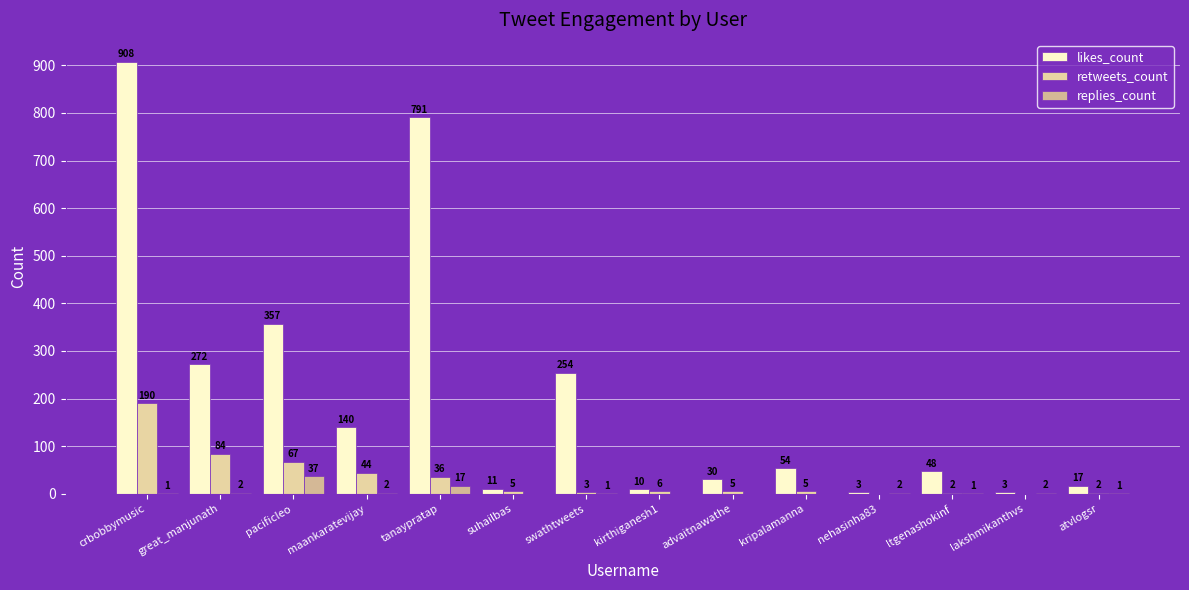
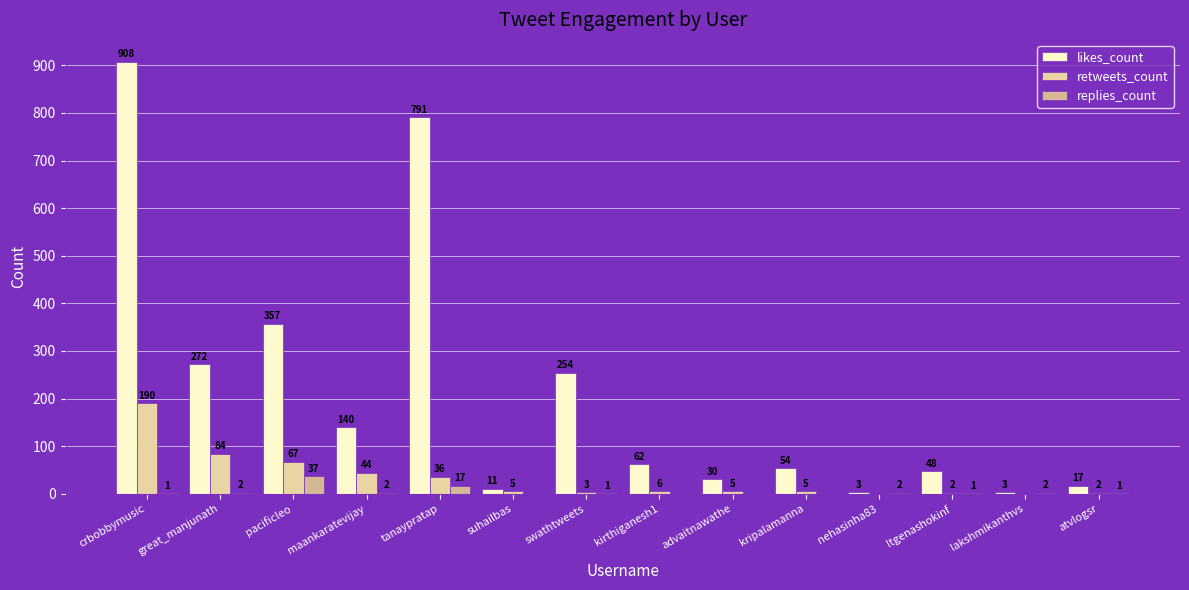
likes_count, kirthiganesh1: 10 -> 62
